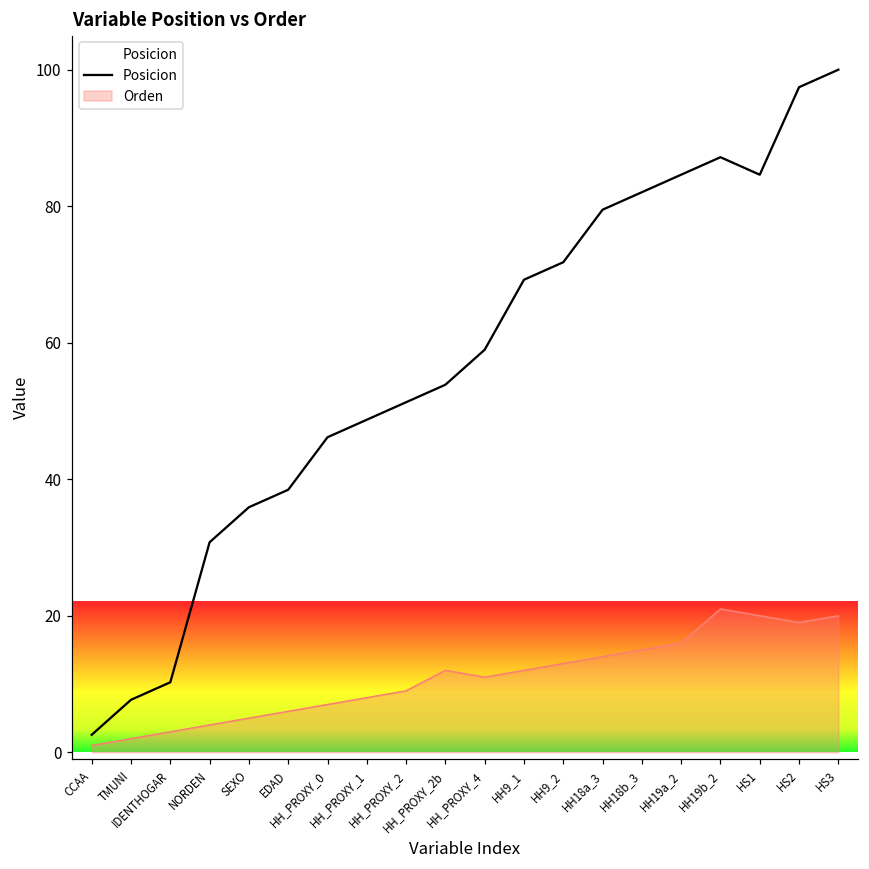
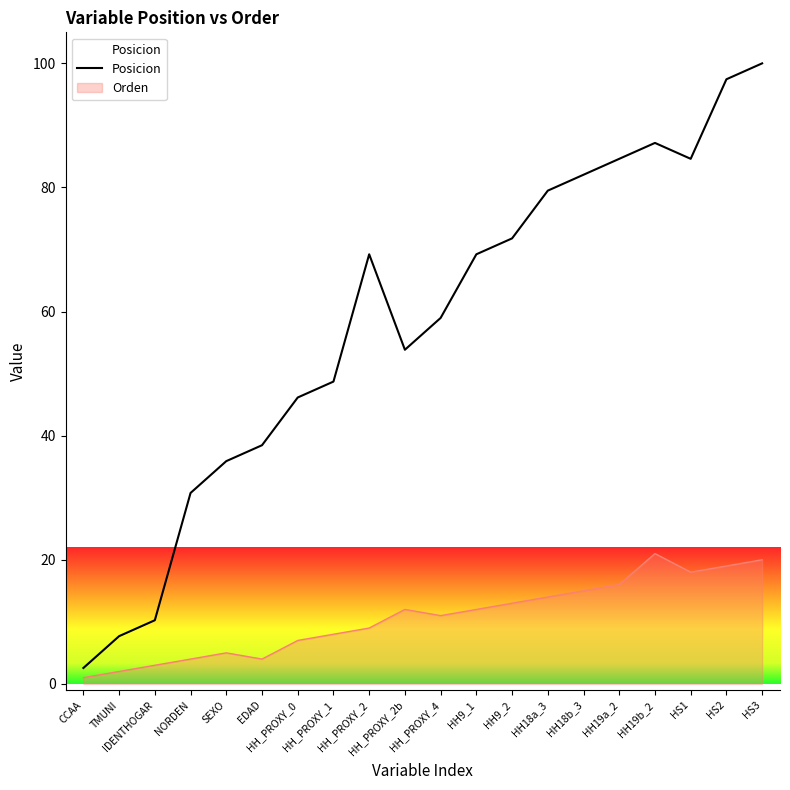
Orden, EDAD: 6 -> 4
Posicion, HH_PROXY_2: 51 -> 69
Orden, HS1: 20 -> 18
